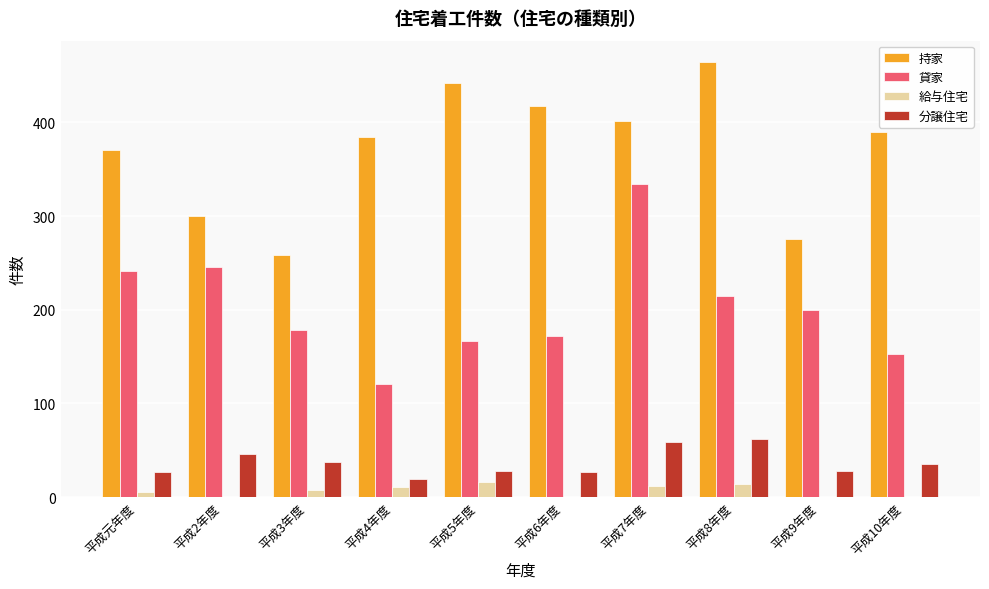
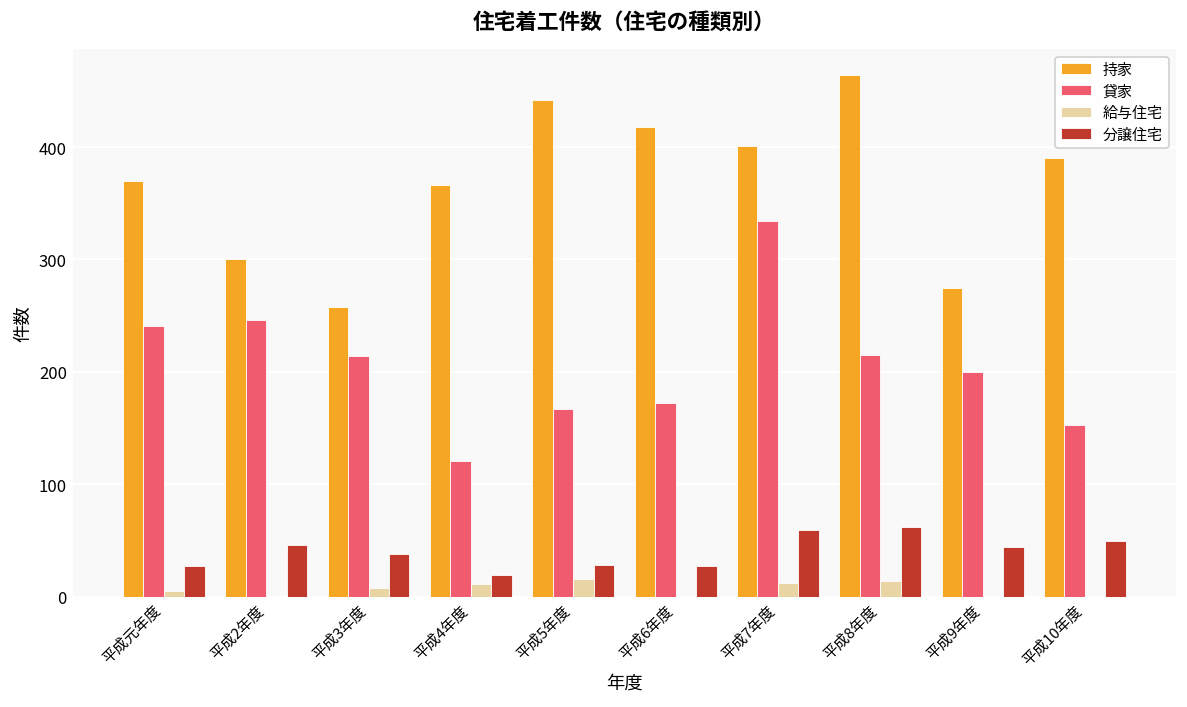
貸家, 平成3年度: 180 -> 210
持家, 平成4年度: 380 -> 370
分譲住宅, 平成9年度: 30 -> 40
分譲住宅, 平成10年度: 40 -> 50
